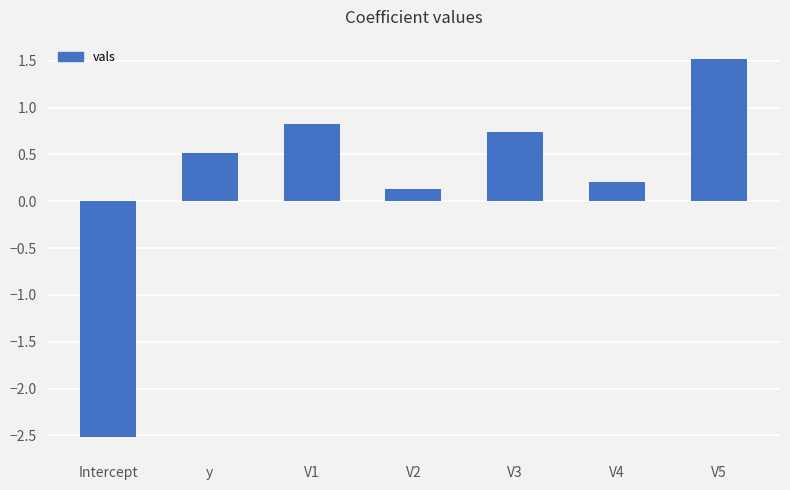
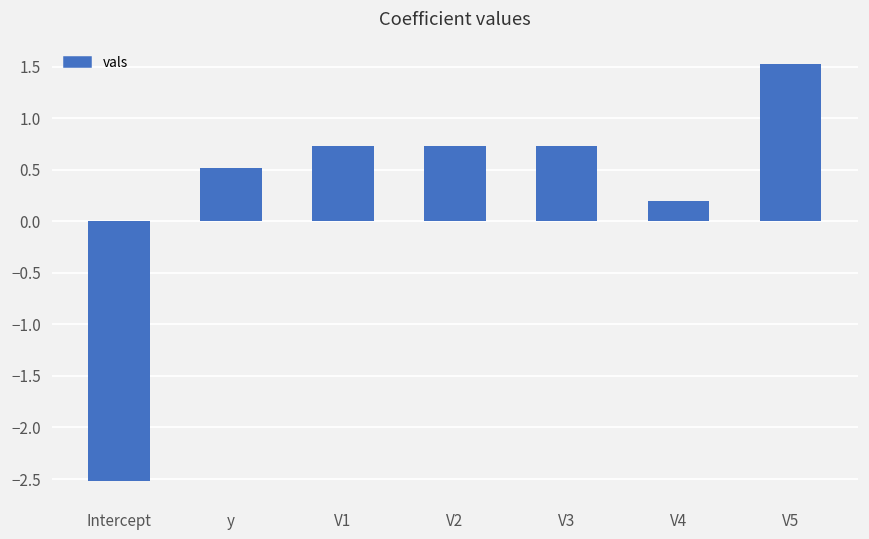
V1: 0.8 -> 0.7
V2: 0.1 -> 0.7
